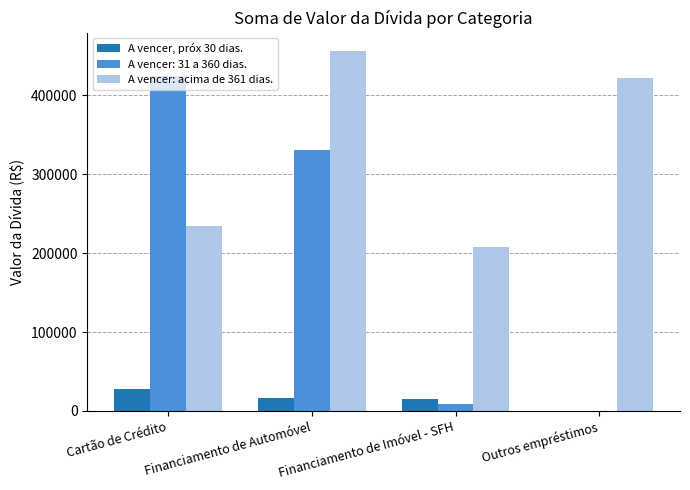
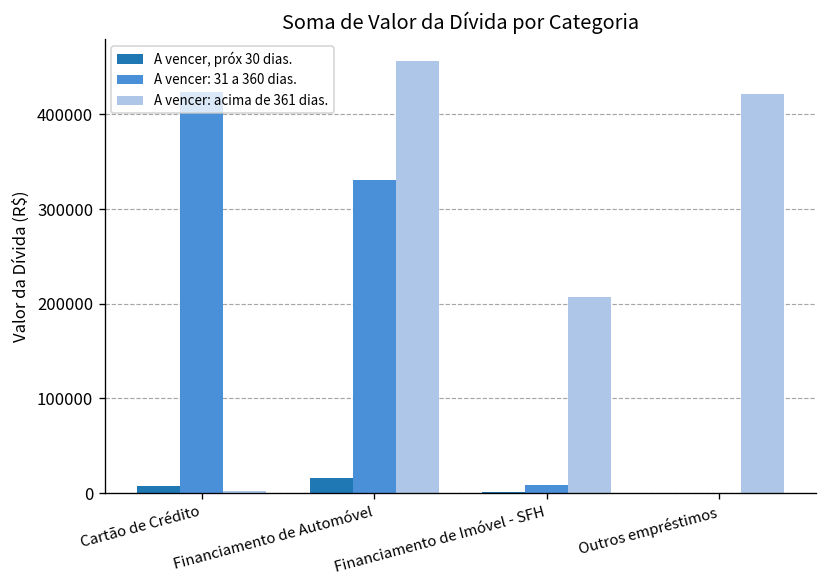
A vencer, próx 30 dias., Cartão de Crédito: 30000 -> 10000
A vencer: acima de 361 dias., Cartão de Crédito: 230000 -> 0
A vencer, próx 30 dias., Financiamento de Imóvel - SFH: 20000 -> 0
